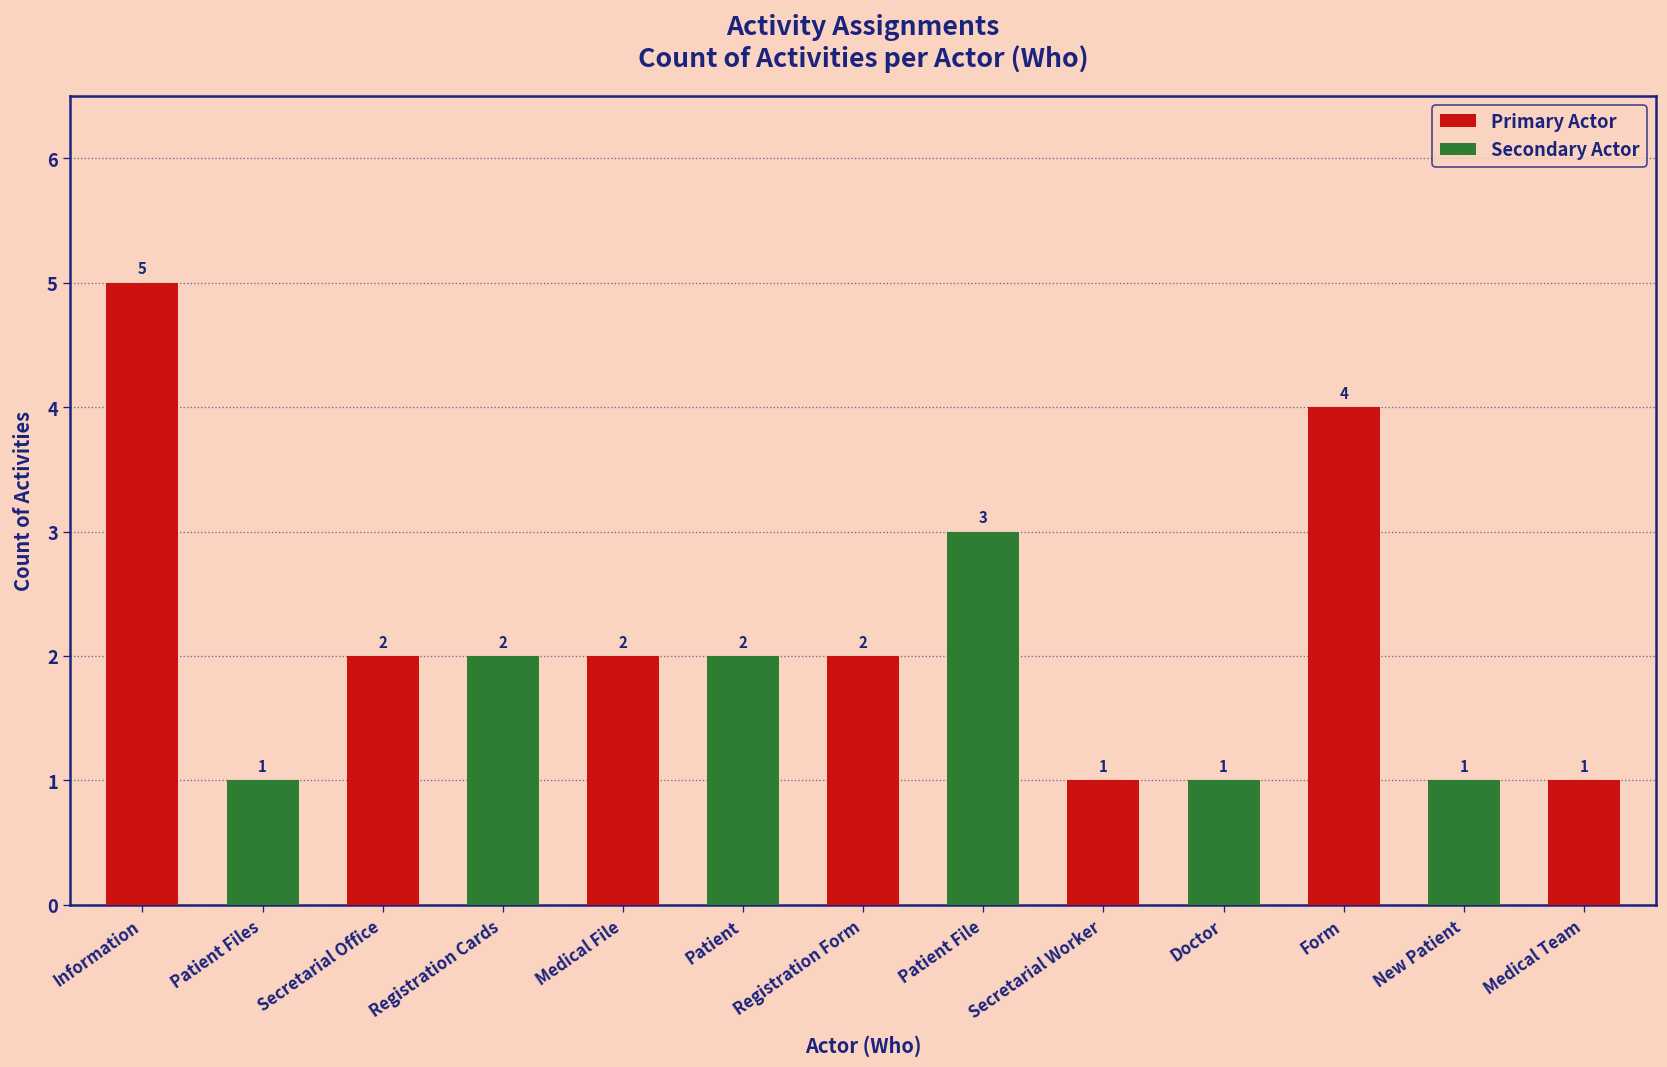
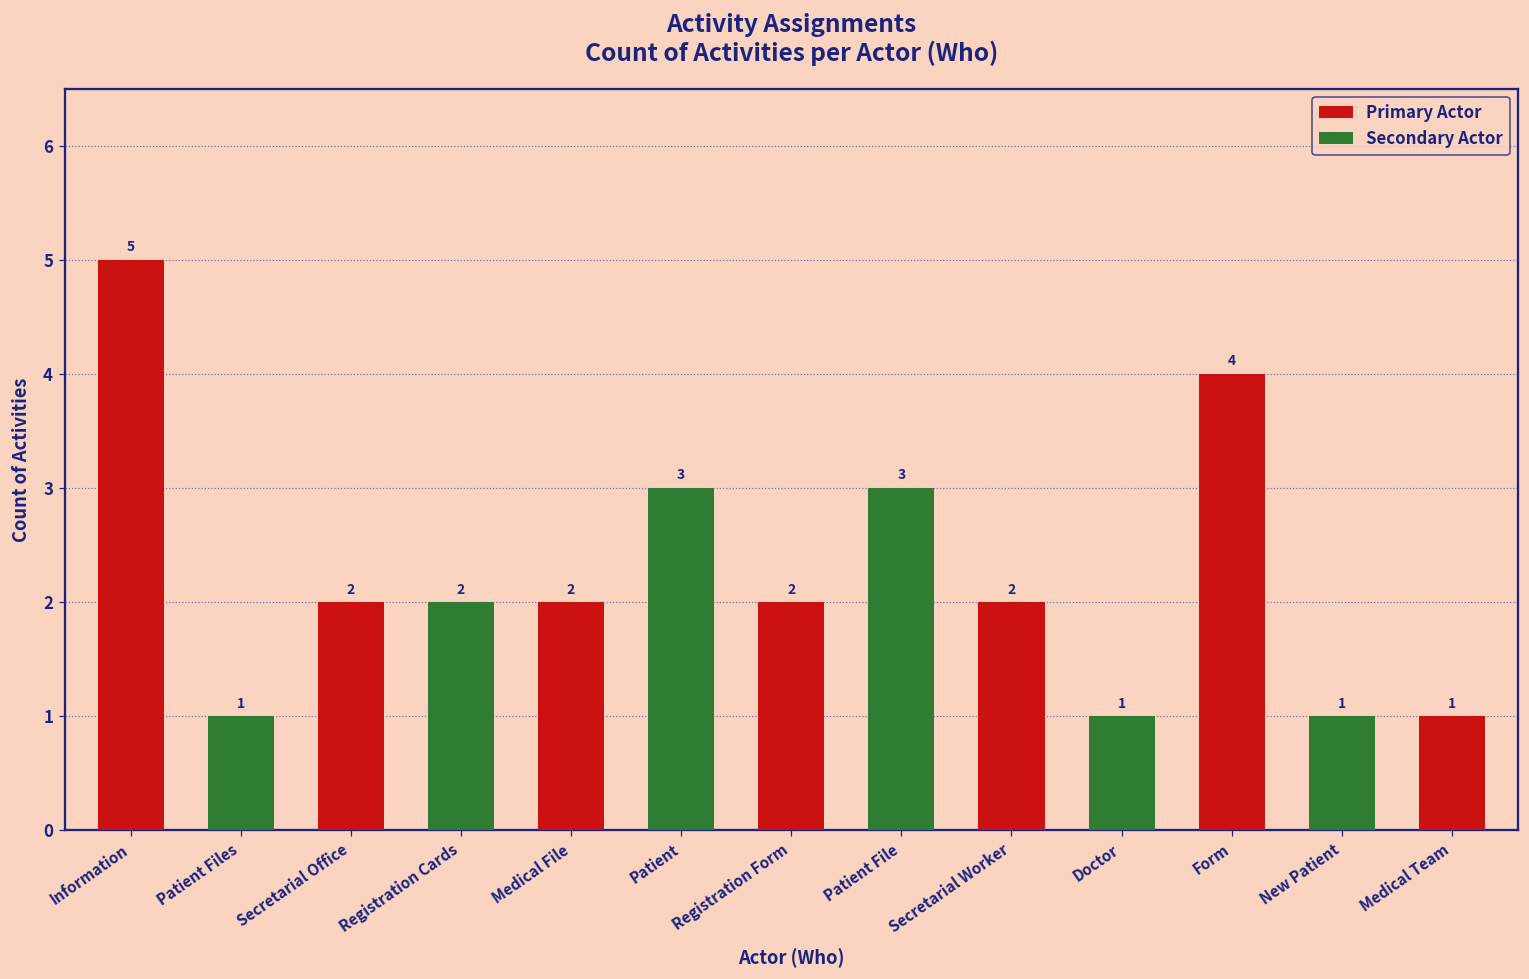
Secondary Actor, Patient: 2 -> 3
Primary Actor, Secretarial Worker: 1 -> 2
